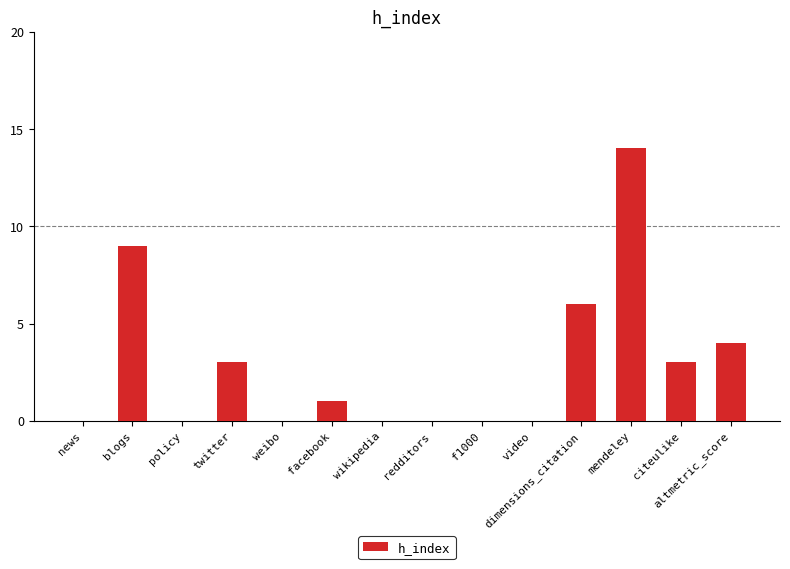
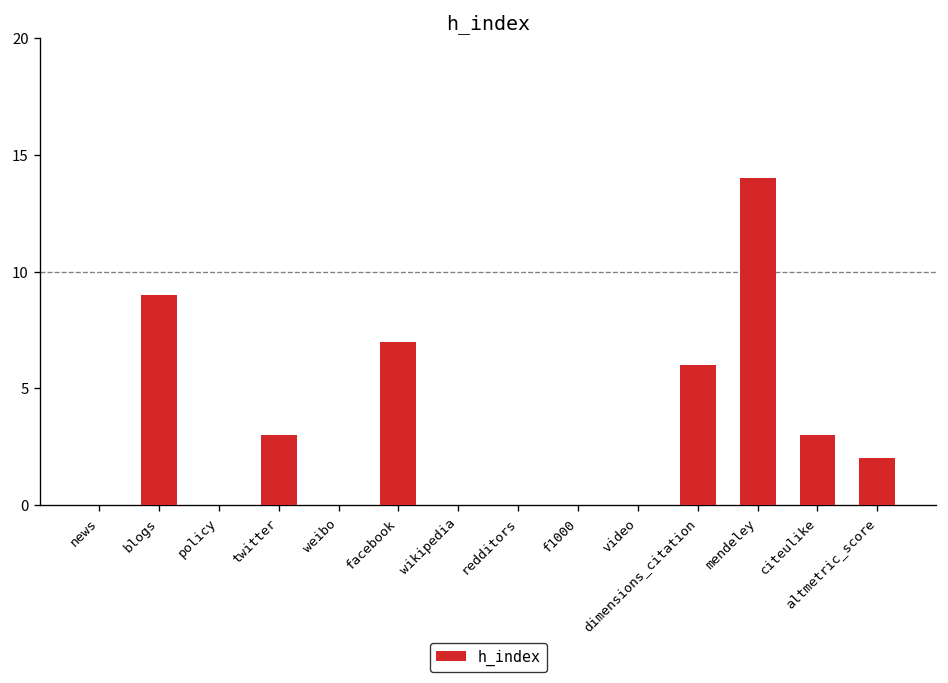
facebook: 1 -> 7
altmetric_score: 4 -> 2
